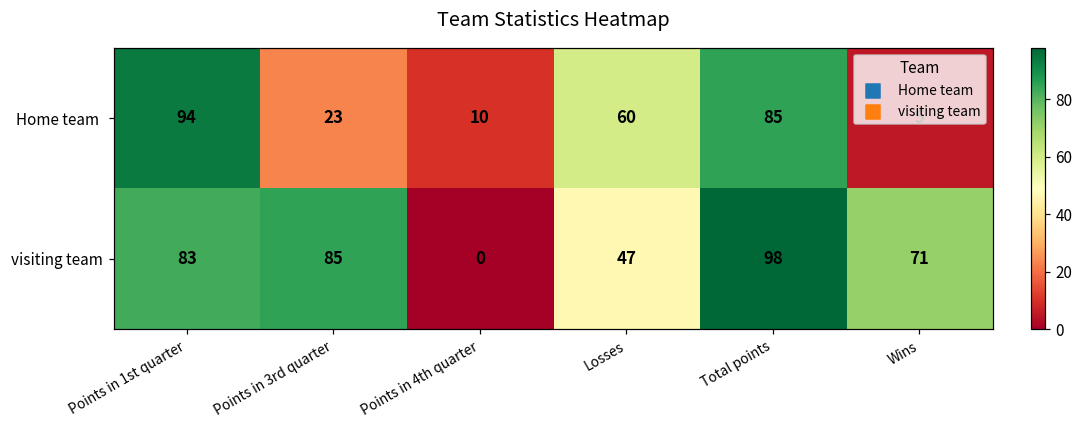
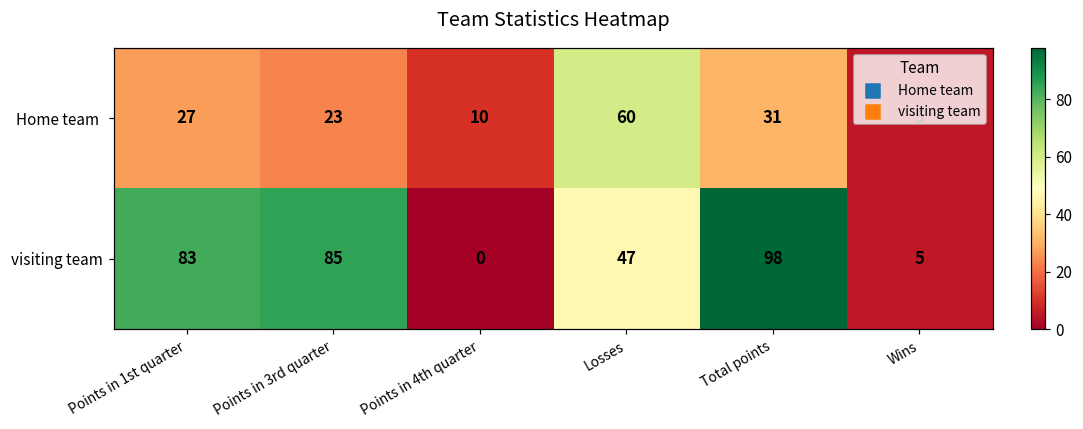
Home team, Points in 1st quarter: 94 -> 27
Home team, Total points: 85 -> 31
visiting team, Wins: 71 -> 5
